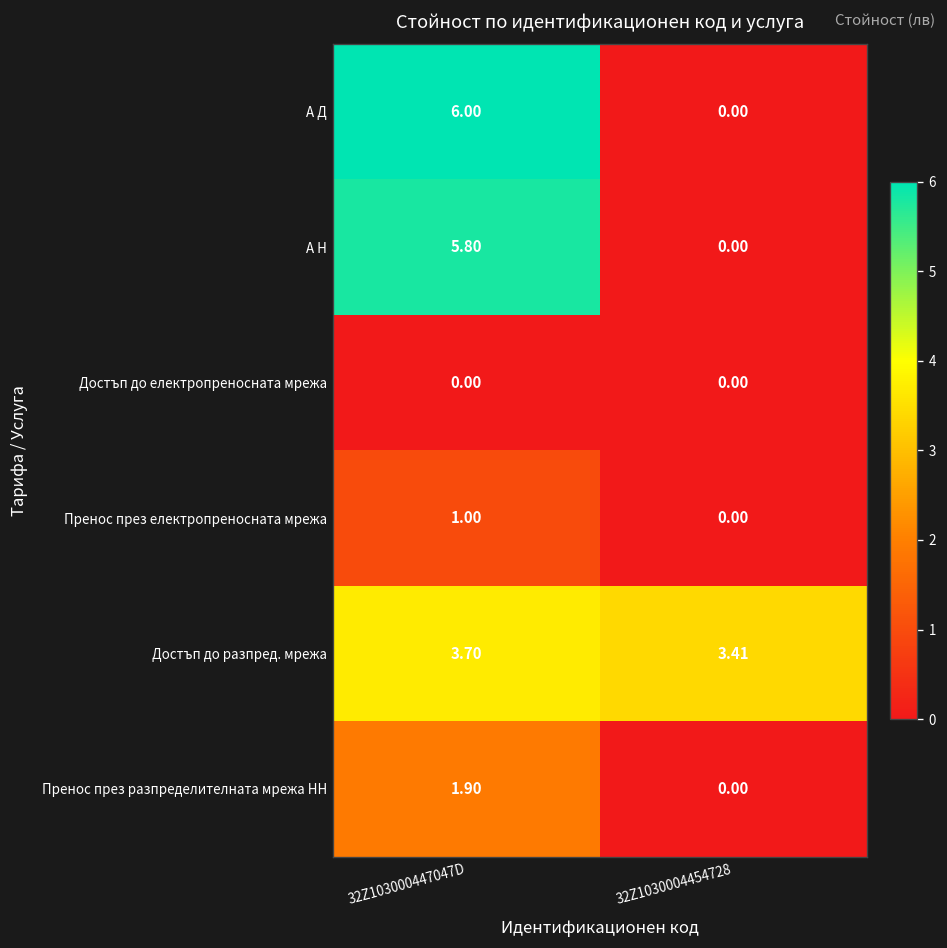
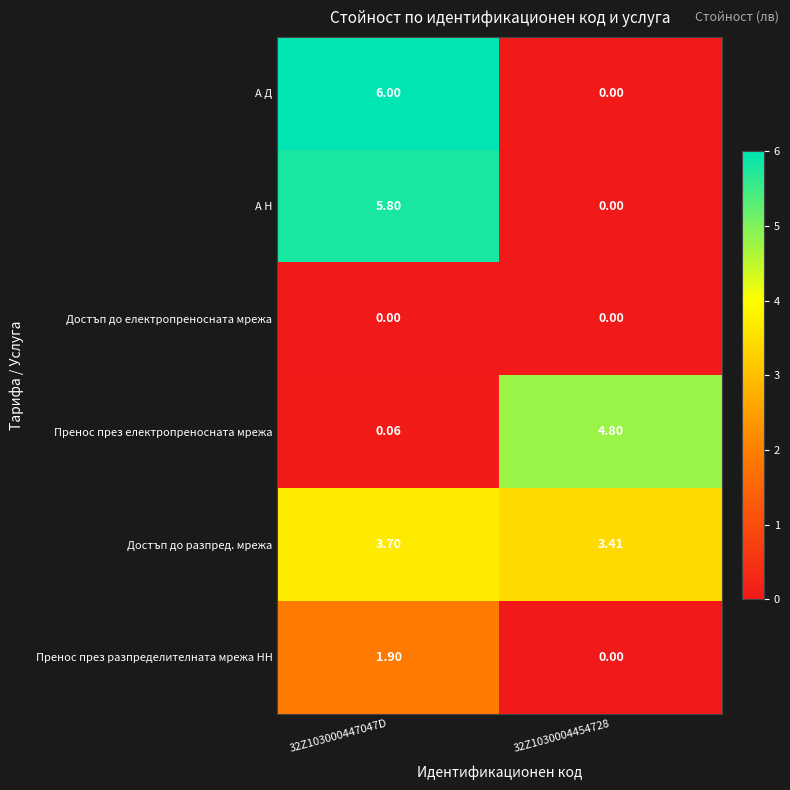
Пренос през електропреносната мрежа, 32Z103000447047D: 1.00 -> 0.06
Пренос през електропреносната мрежа, 32Z1030004454728: 0.00 -> 4.80
